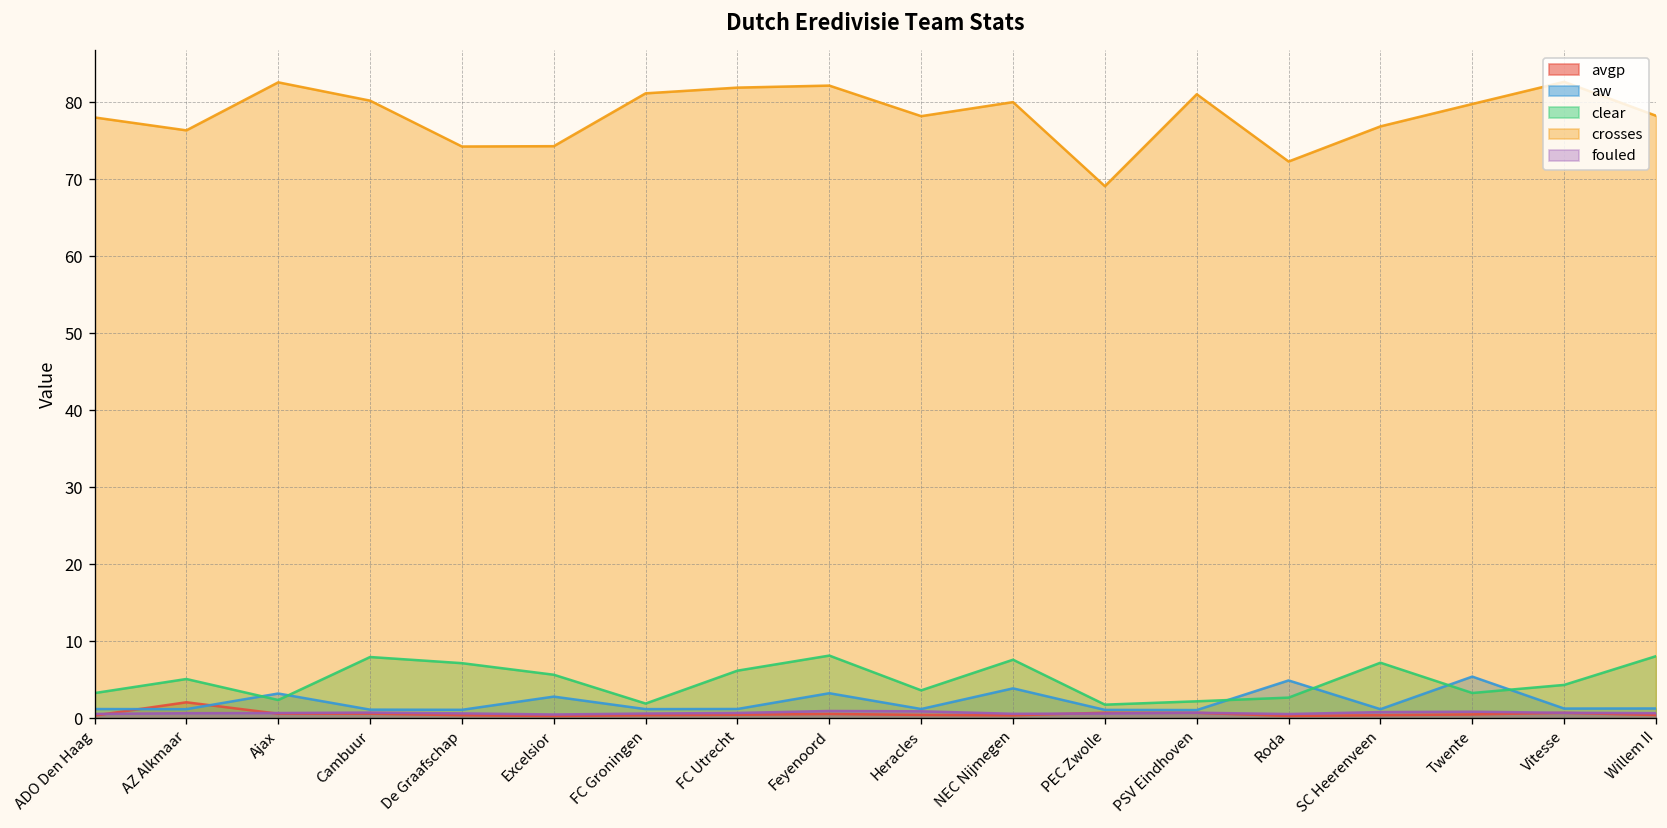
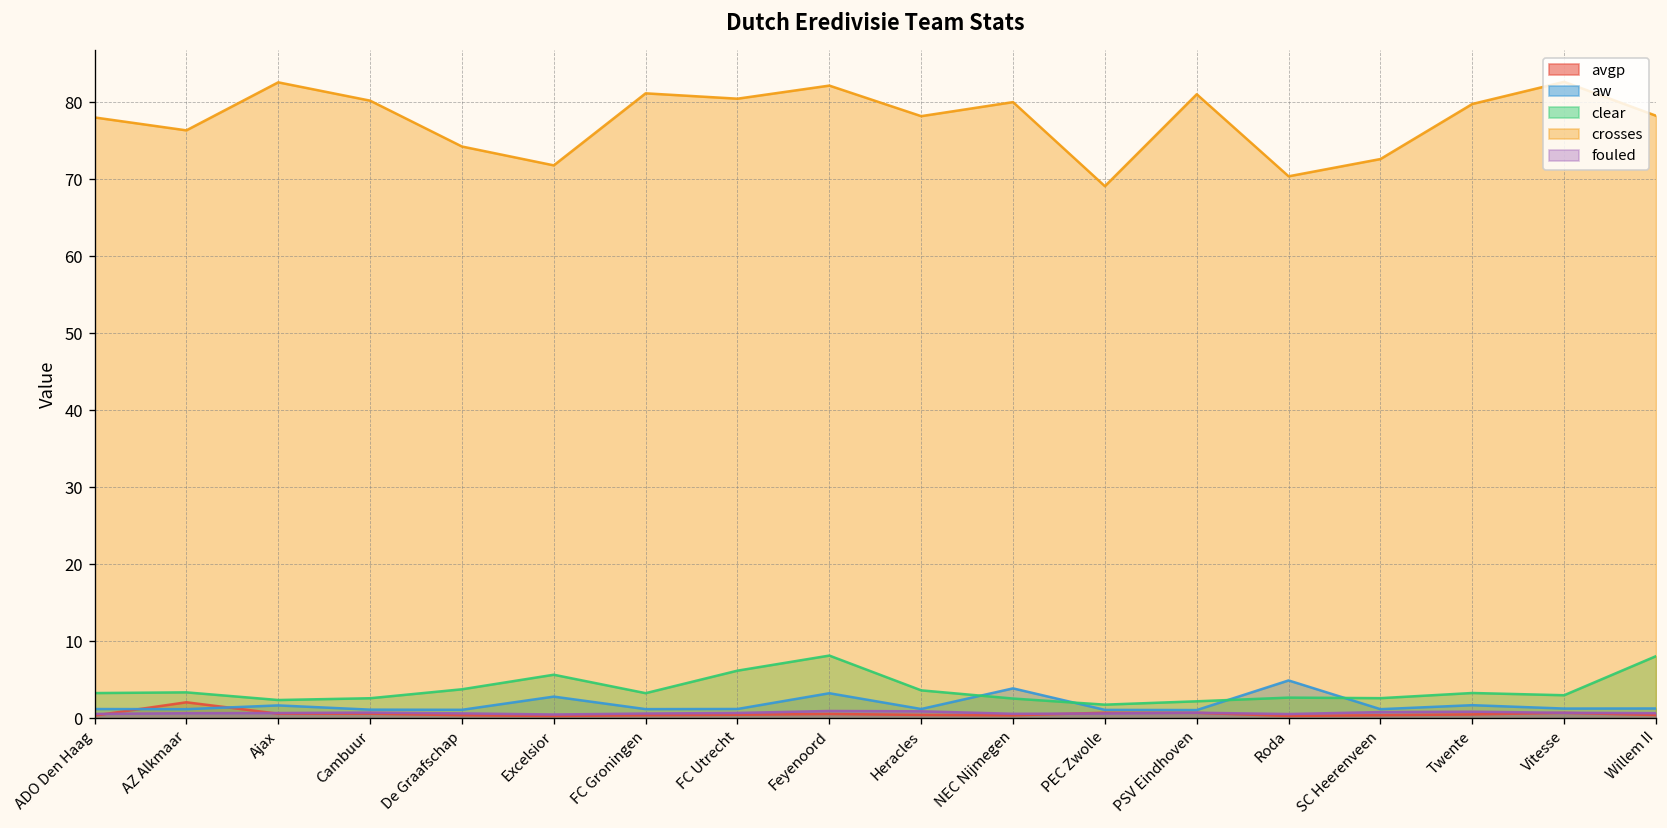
clear, AZ Alkmaar: 5 -> 3
aw, Ajax: 3 -> 2
clear, Cambuur: 8 -> 3
clear, De Graafschap: 7 -> 4
crosses, Excelsior: 74 -> 72
clear, FC Groningen: 2 -> 3
crosses, FC Utrecht: 82 -> 80
clear, NEC Nijmegen: 8 -> 3
crosses, Roda: 72 -> 70
clear, SC Heerenveen: 7 -> 3
crosses, SC Heerenveen: 77 -> 73
aw, Twente: 5 -> 2
clear, Vitesse: 4 -> 3
